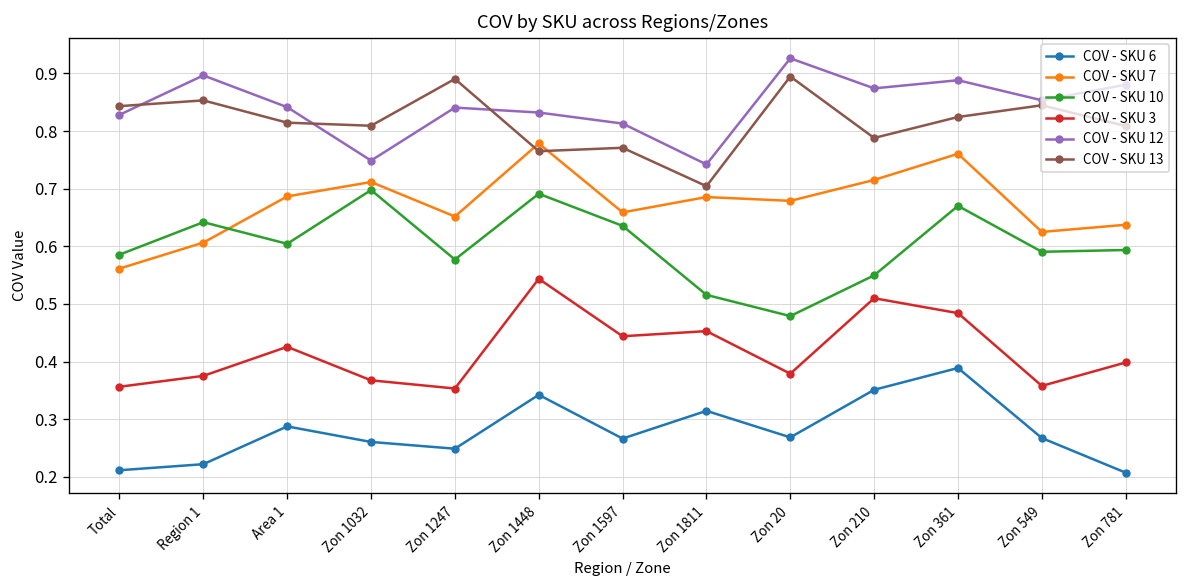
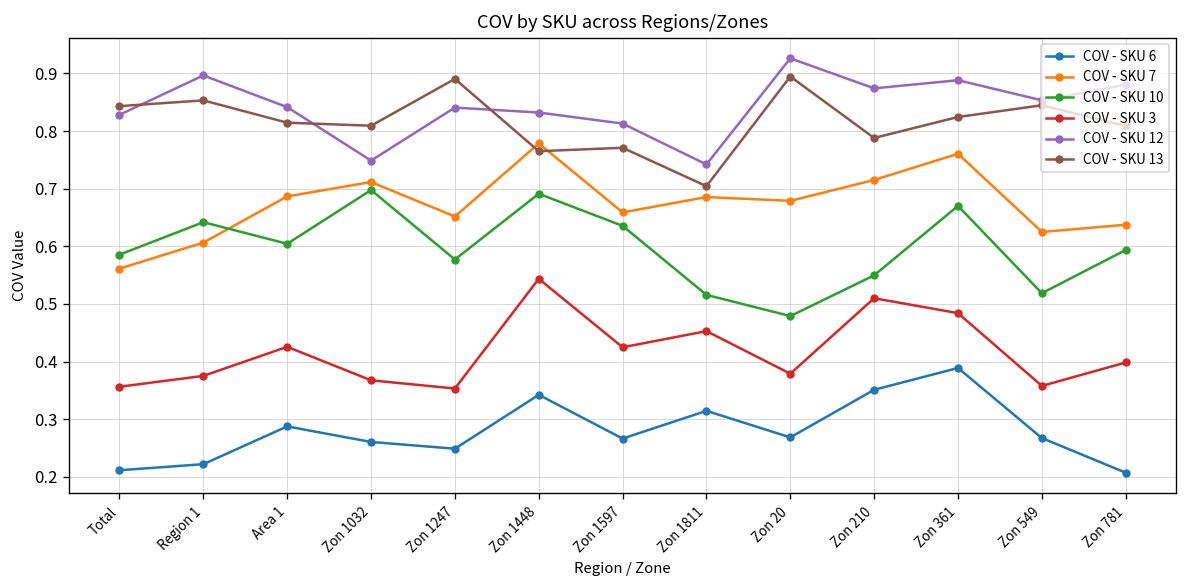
COV - SKU 3, Zon 1597: 0.44 -> 0.42
COV - SKU 10, Zon 549: 0.59 -> 0.52
